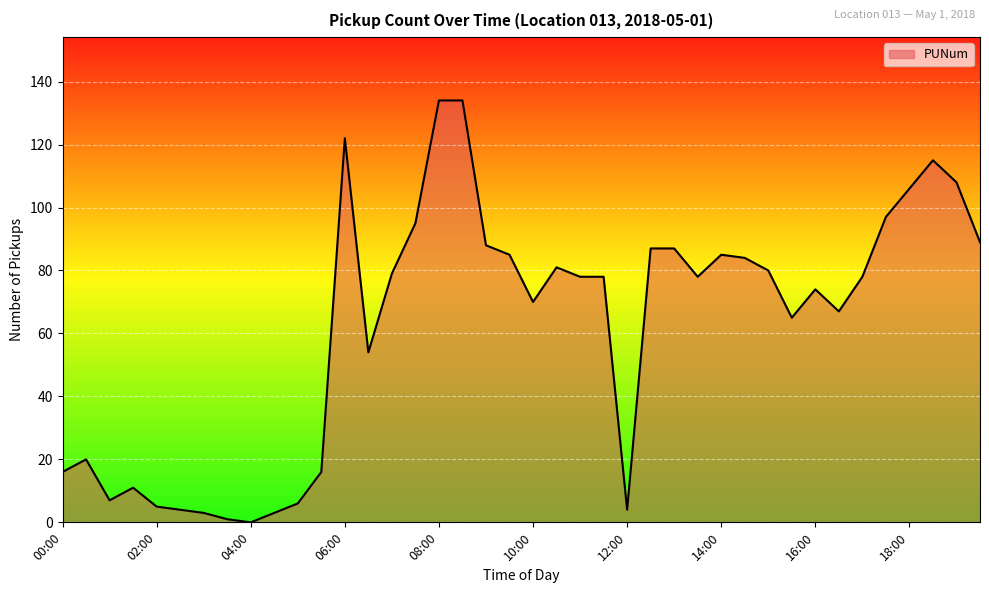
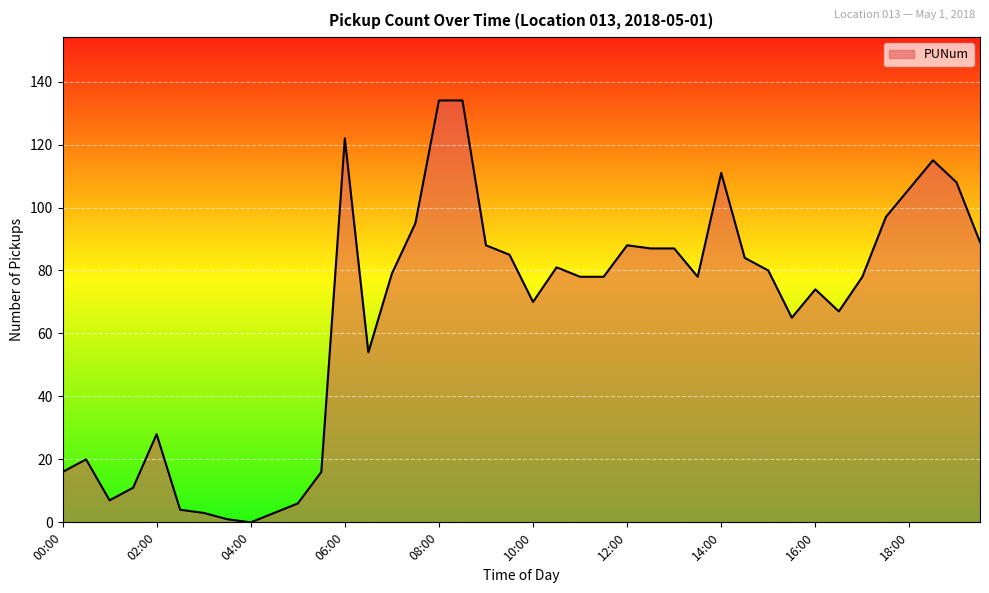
02:00: 5 -> 28
12:00: 4 -> 88
14:00: 85 -> 111
